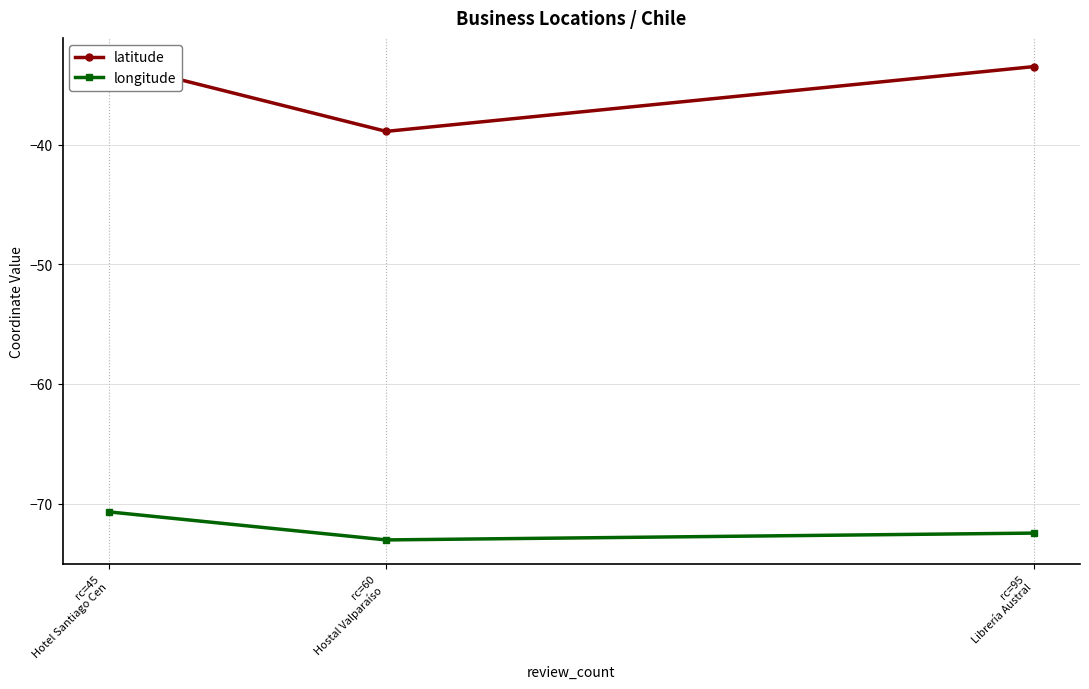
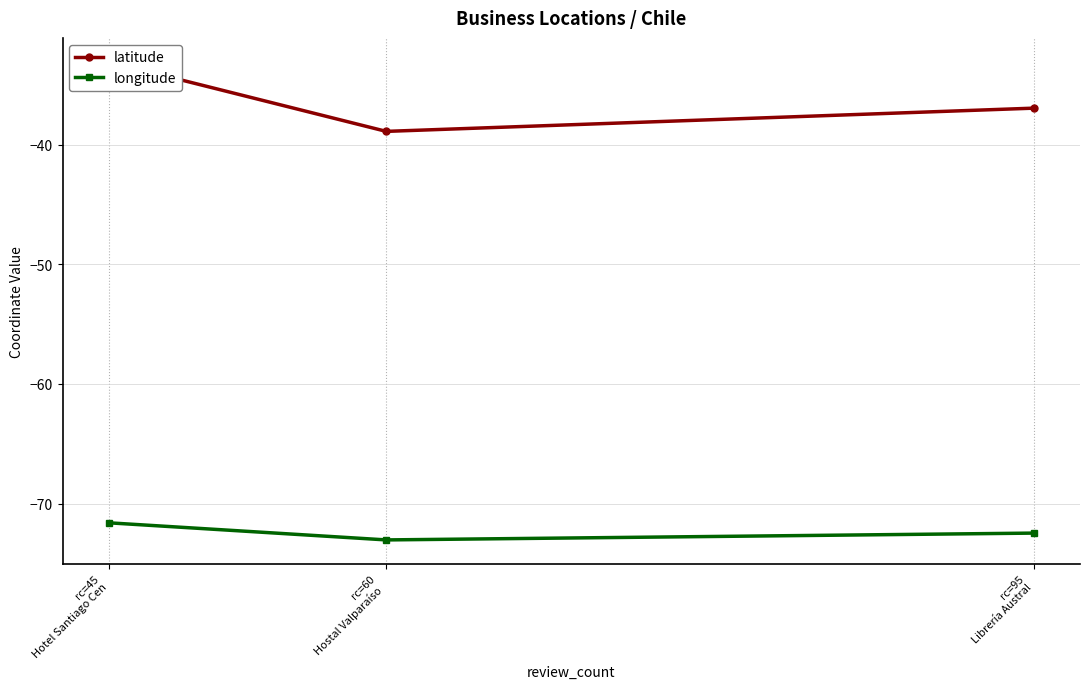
longitude, rc=45 Hotel Santiago Cen: -70.7 -> -71.6
latitude, rc=95 Librería Austral: -33.4 -> -36.9
